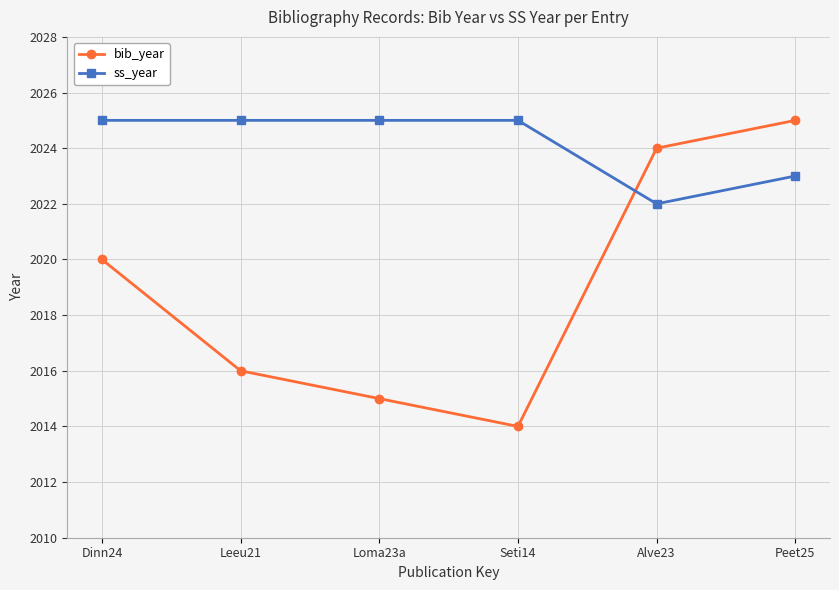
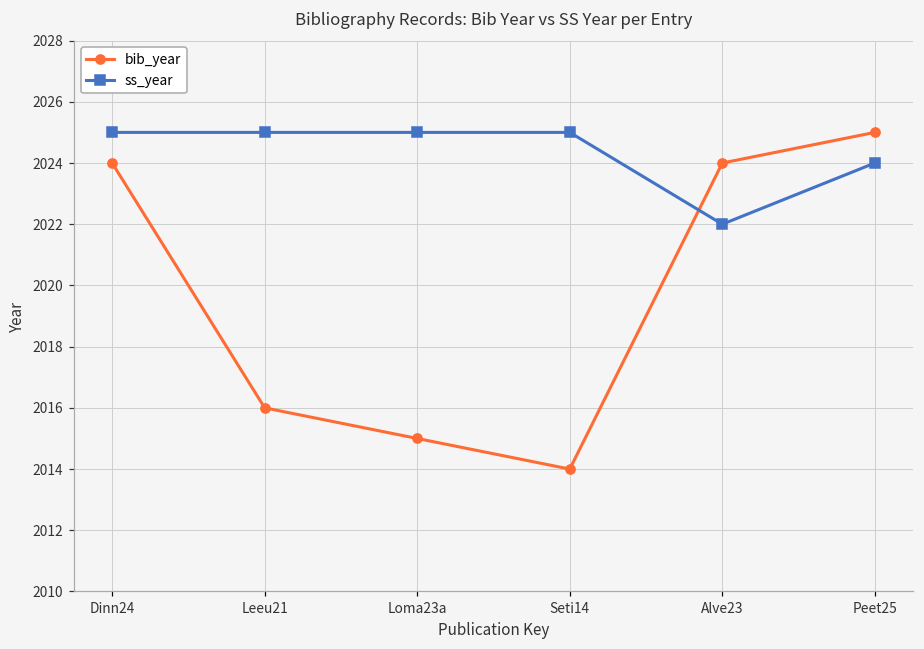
bib_year, Dinn24: 2020 -> 2024
ss_year, Peet25: 2023 -> 2024
